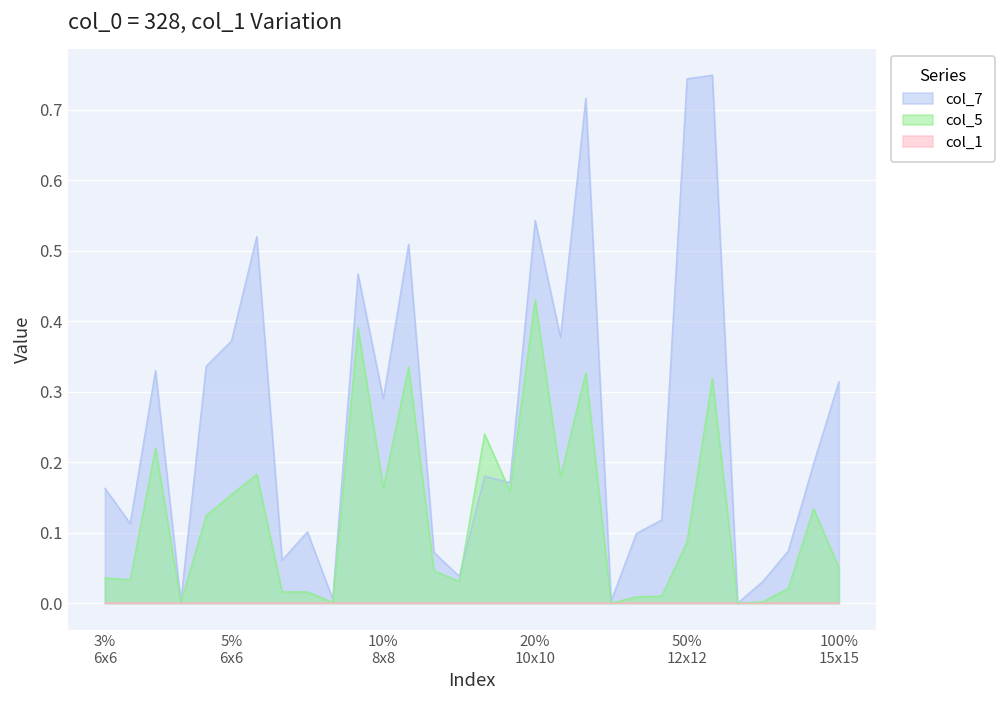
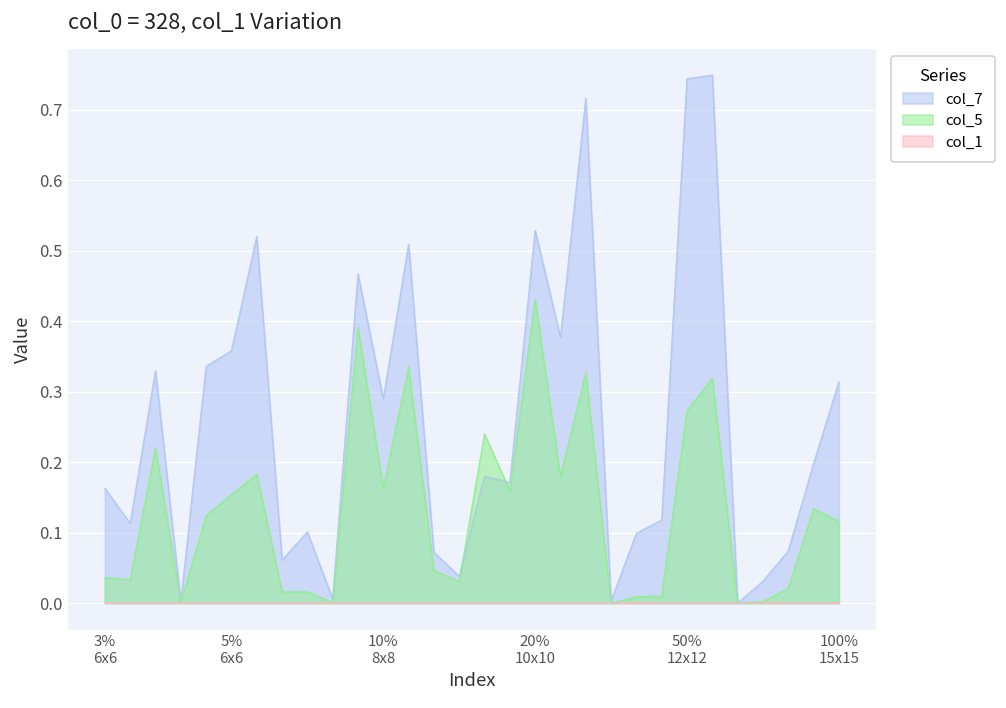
col_7, 5% 6x6: 0.37 -> 0.36
col_7, 20% 10x10: 0.54 -> 0.53
col_5, 50% 12x12: 0.09 -> 0.27
col_5, 100% 15x15: 0.05 -> 0.12
